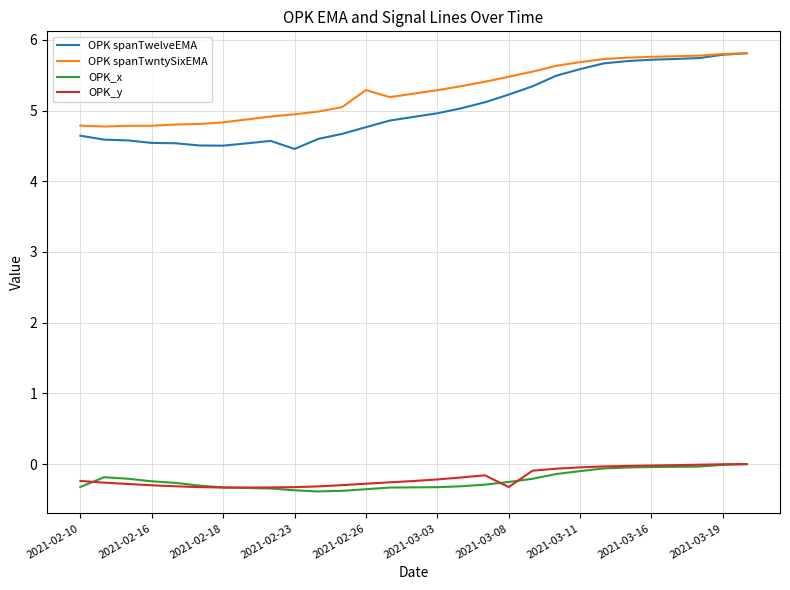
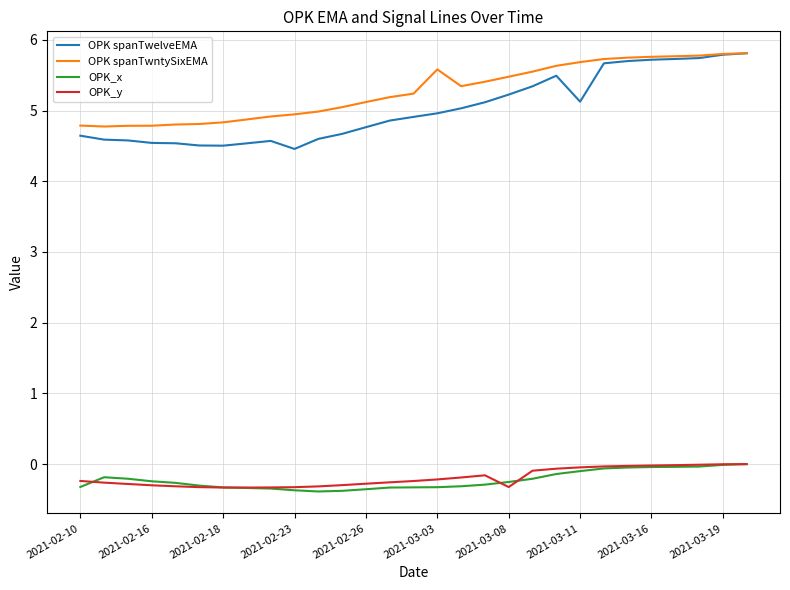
OPK spanTwntySixEMA, 2021-02-26: 5.3 -> 5.1
OPK spanTwntySixEMA, 2021-03-03: 5.3 -> 5.6
OPK spanTwelveEMA, 2021-03-11: 5.6 -> 5.1
